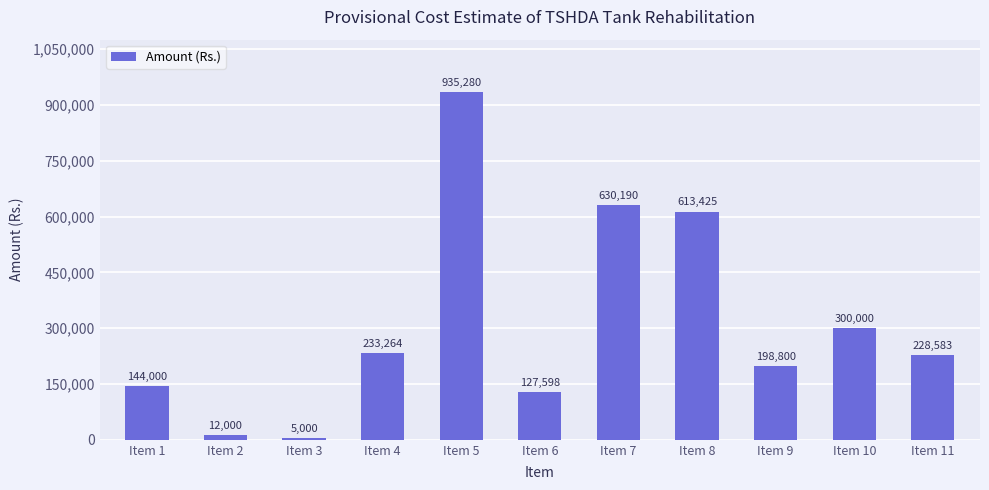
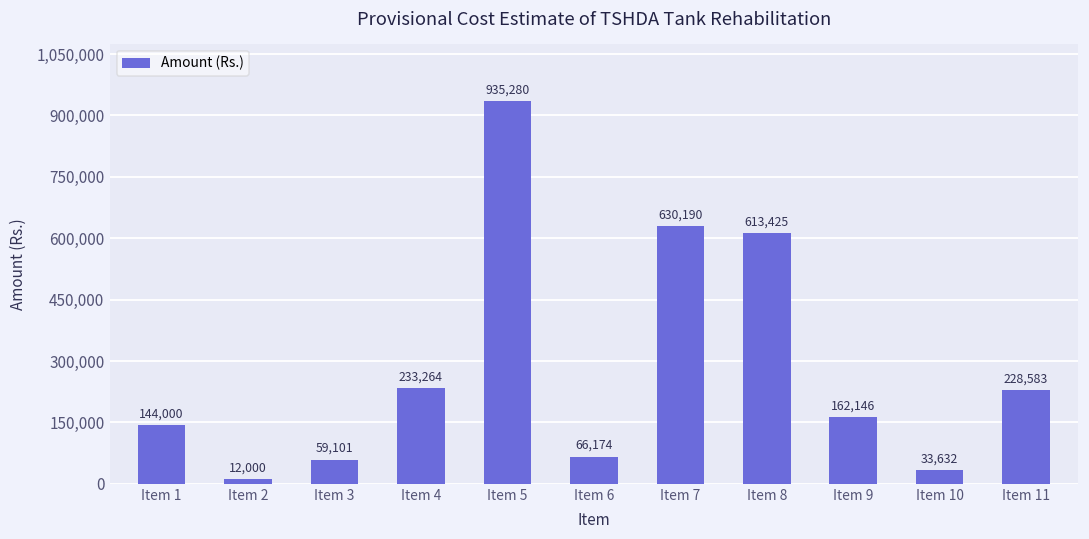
Item 3: 5,000 -> 59,101
Item 6: 127,598 -> 66,174
Item 9: 198,800 -> 162,146
Item 10: 300,000 -> 33,632
